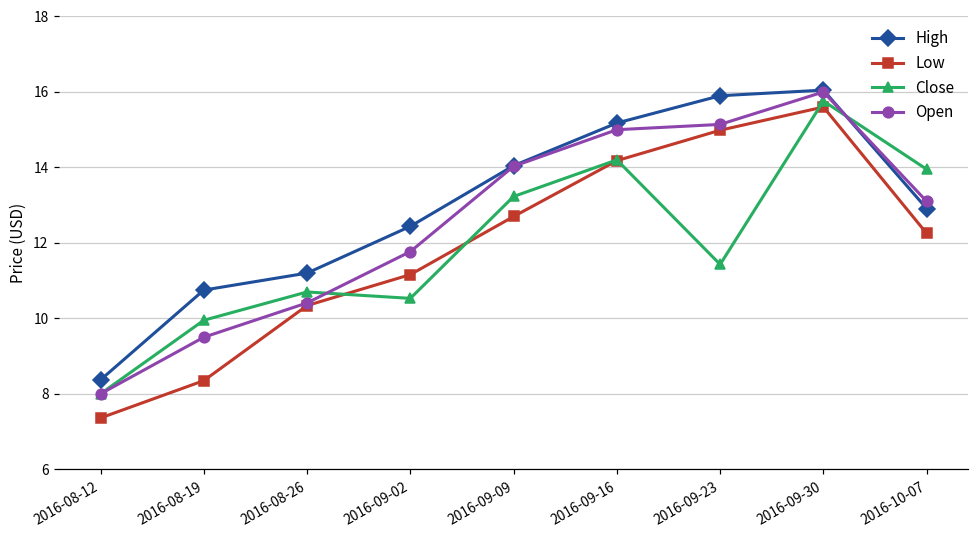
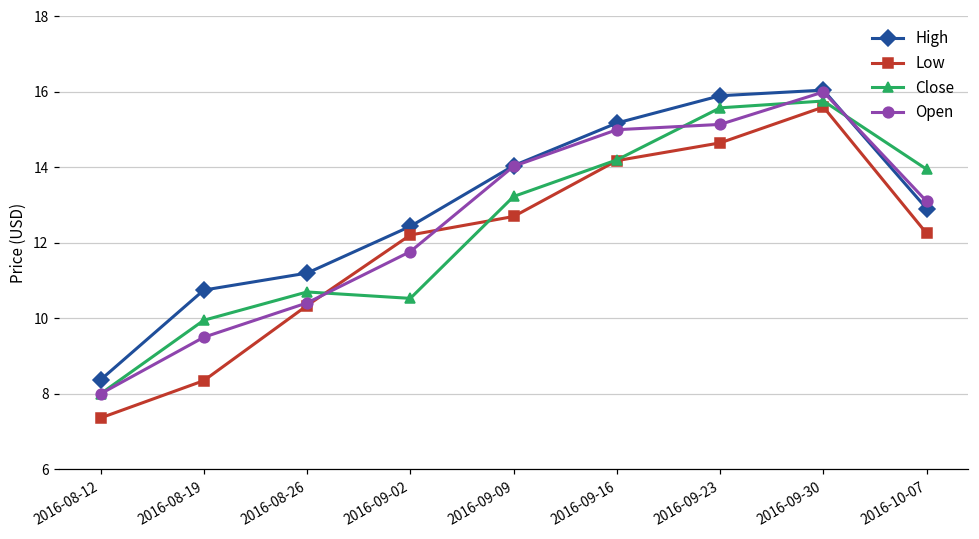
Low, 2016-09-02: 11.2 -> 12.2
Low, 2016-09-23: 15.0 -> 14.7
Close, 2016-09-23: 11.4 -> 15.6
